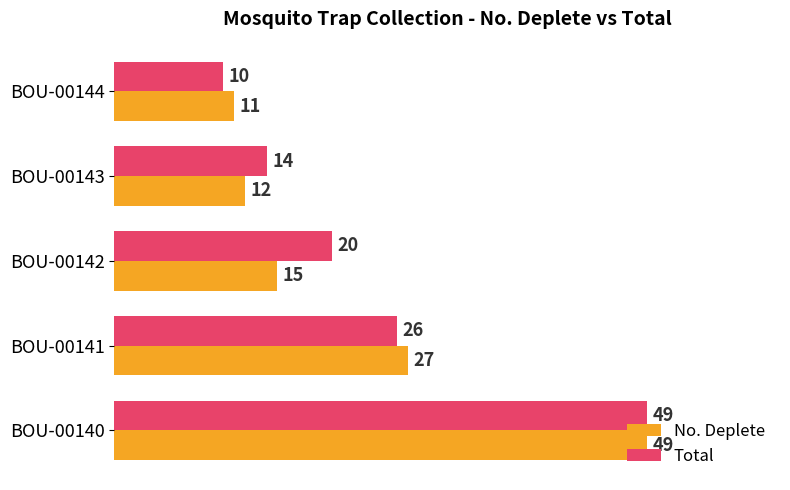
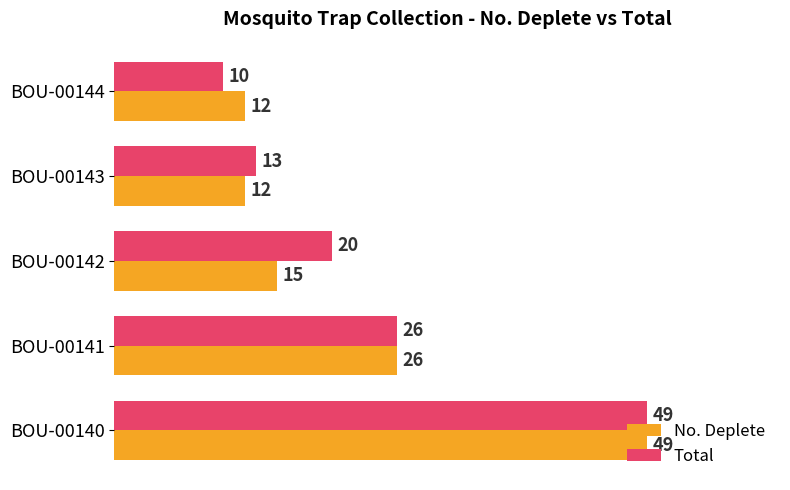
No. Deplete, BOU-00144: 11 -> 12
Total, BOU-00143: 14 -> 13
No. Deplete, BOU-00141: 27 -> 26
